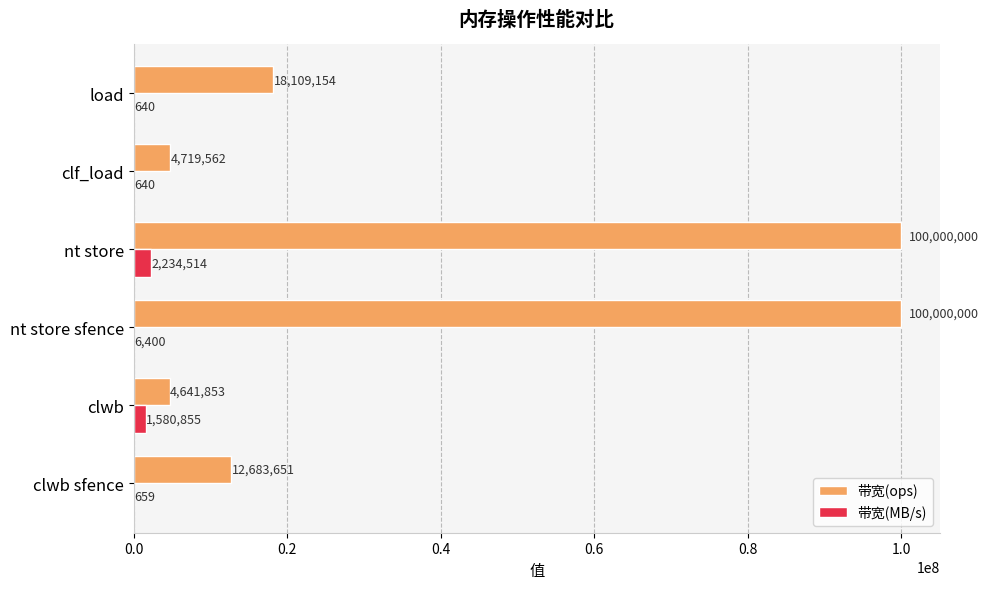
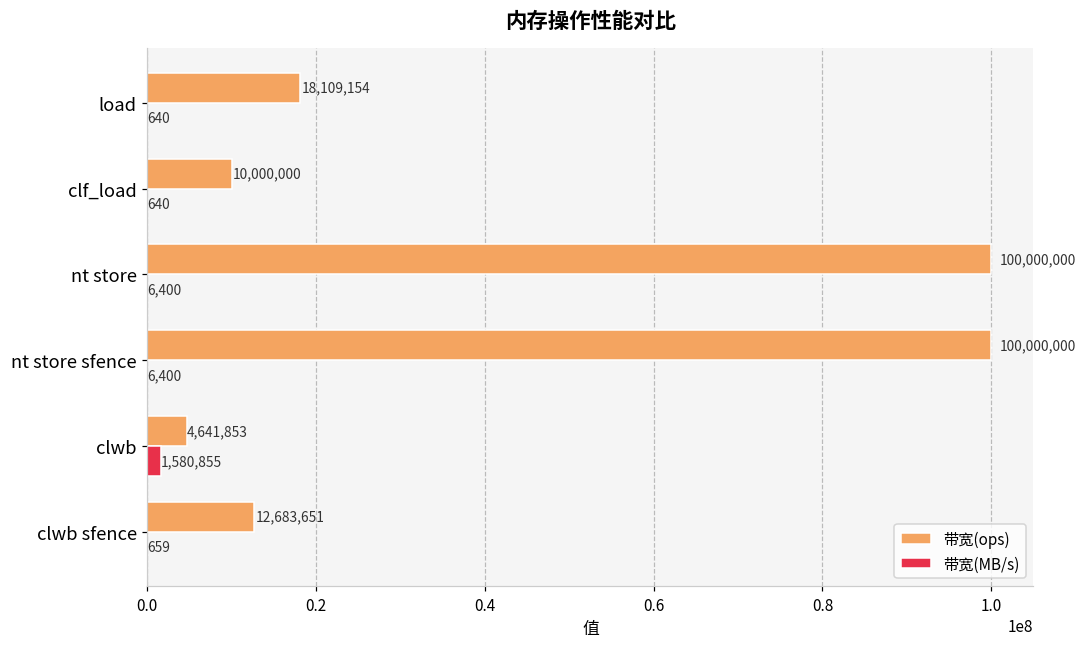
带宽(ops), clf_load: 4,719,562 -> 10,000,000
带宽(MB/s), nt store: 2,234,514 -> 6,400
